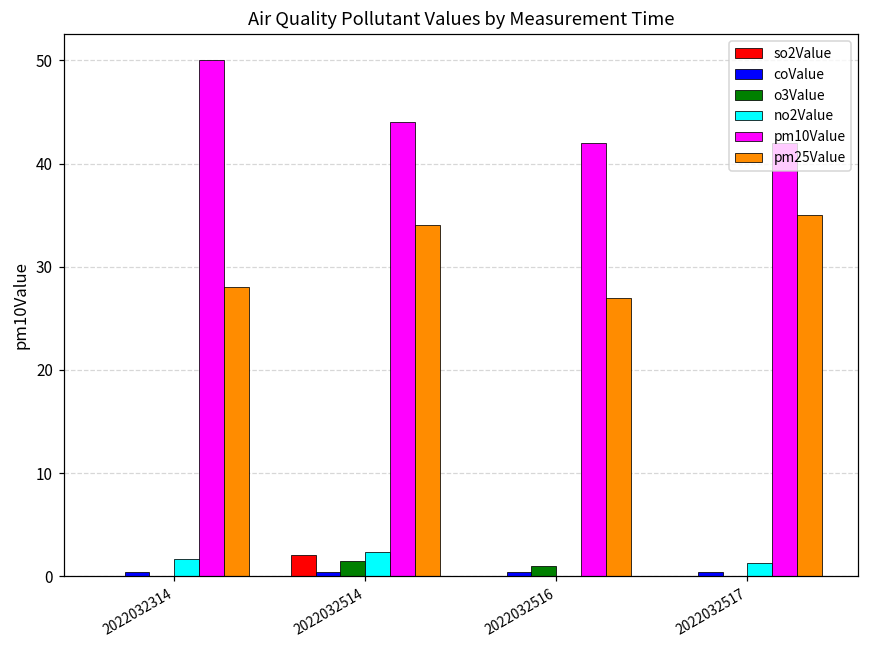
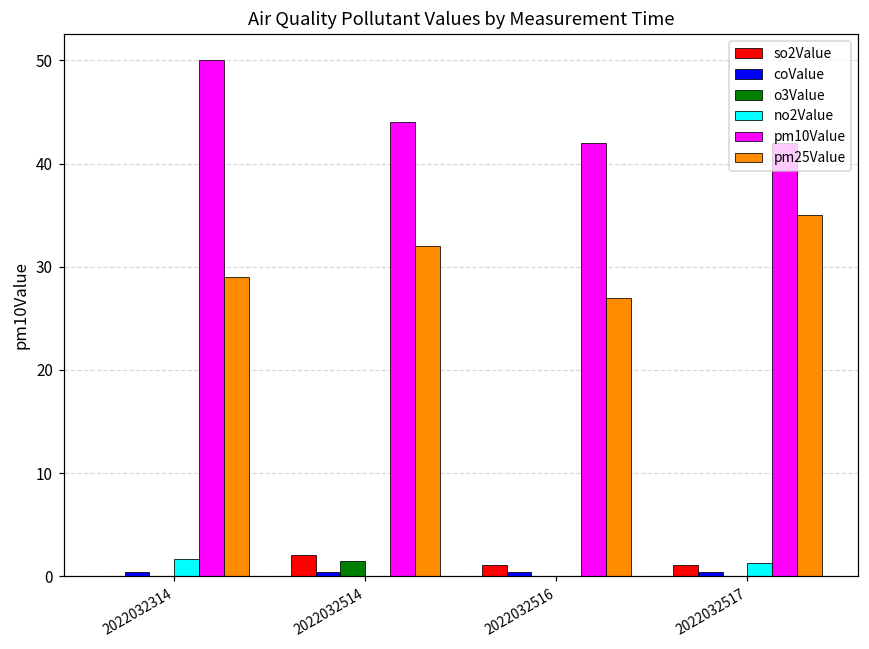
pm25Value, 2022032314: 28 -> 29
no2Value, 2022032514: 2 -> 0
pm25Value, 2022032514: 34 -> 32
so2Value, 2022032516: 0 -> 1
o3Value, 2022032516: 1 -> 0
so2Value, 2022032517: 0 -> 1
